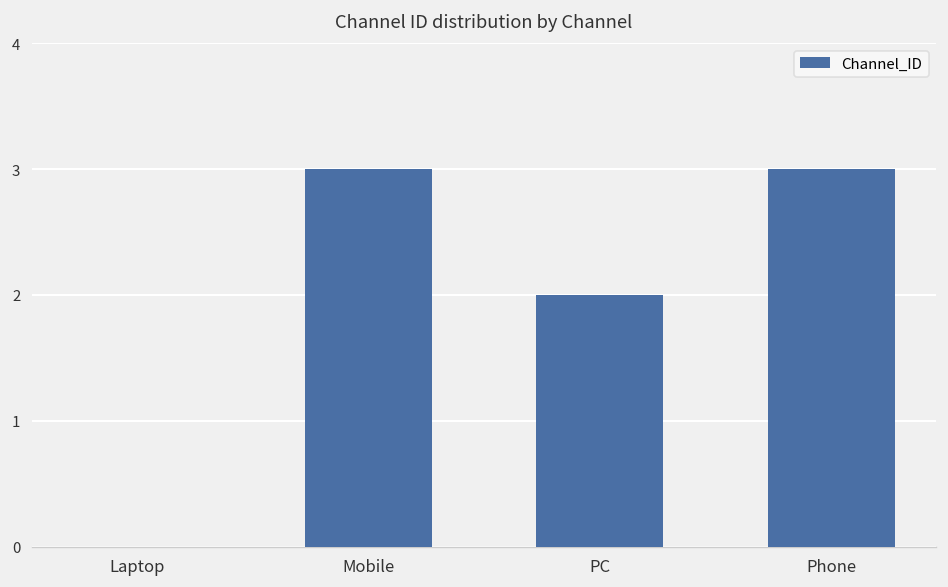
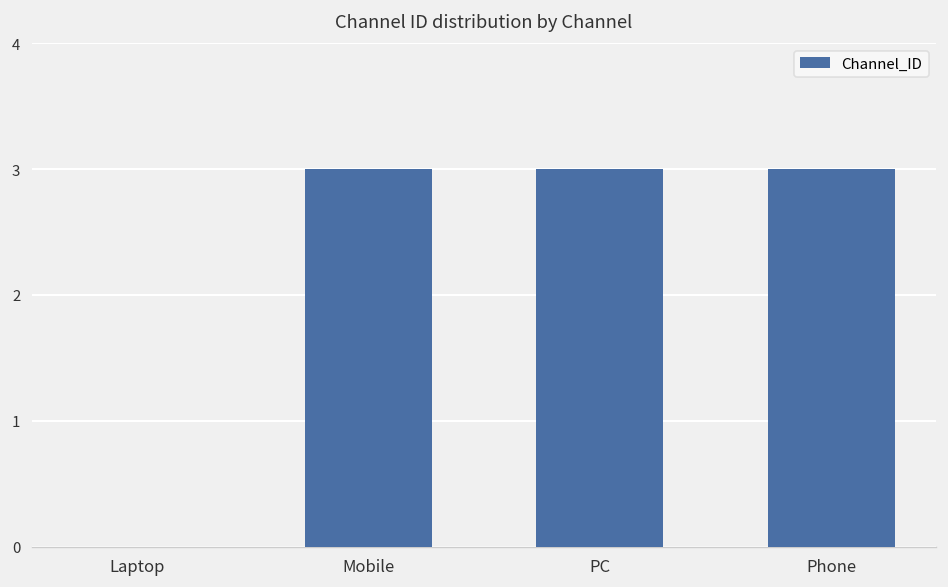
PC: 2 -> 3
